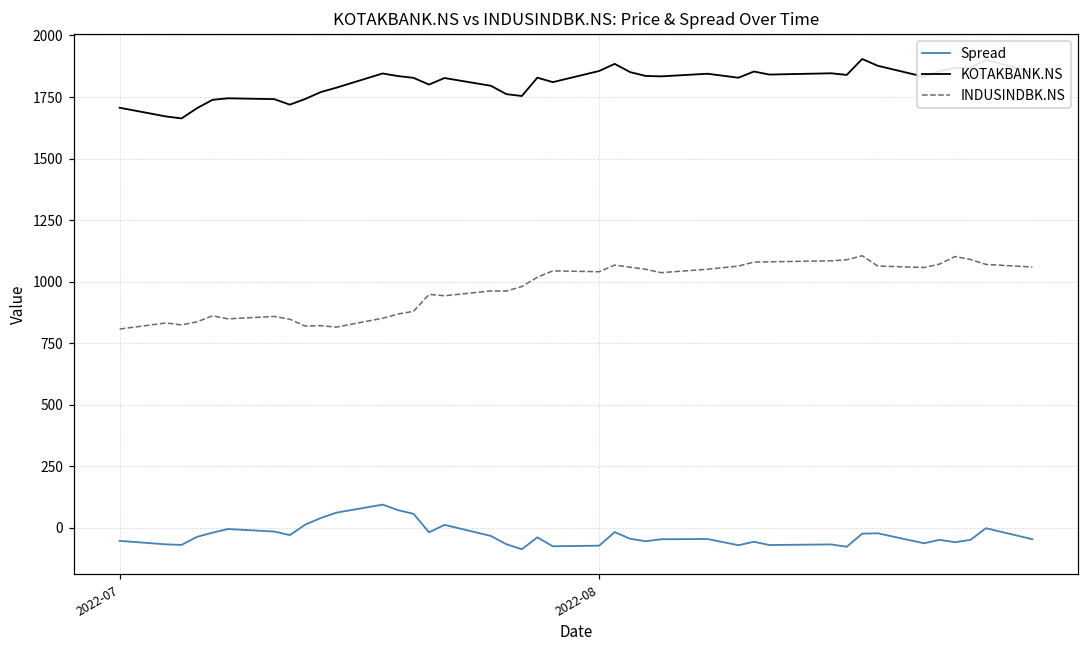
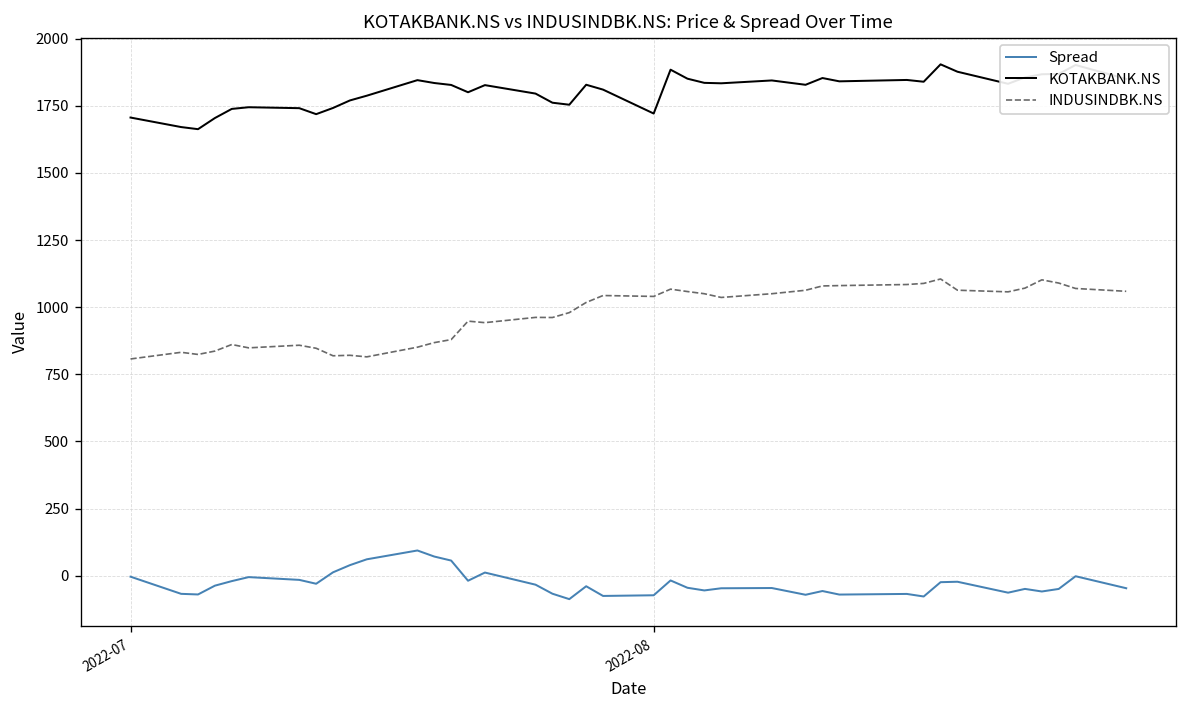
Spread, 2022-07: -50 -> 0
KOTAKBANK.NS, 2022-08: 1860 -> 1720
